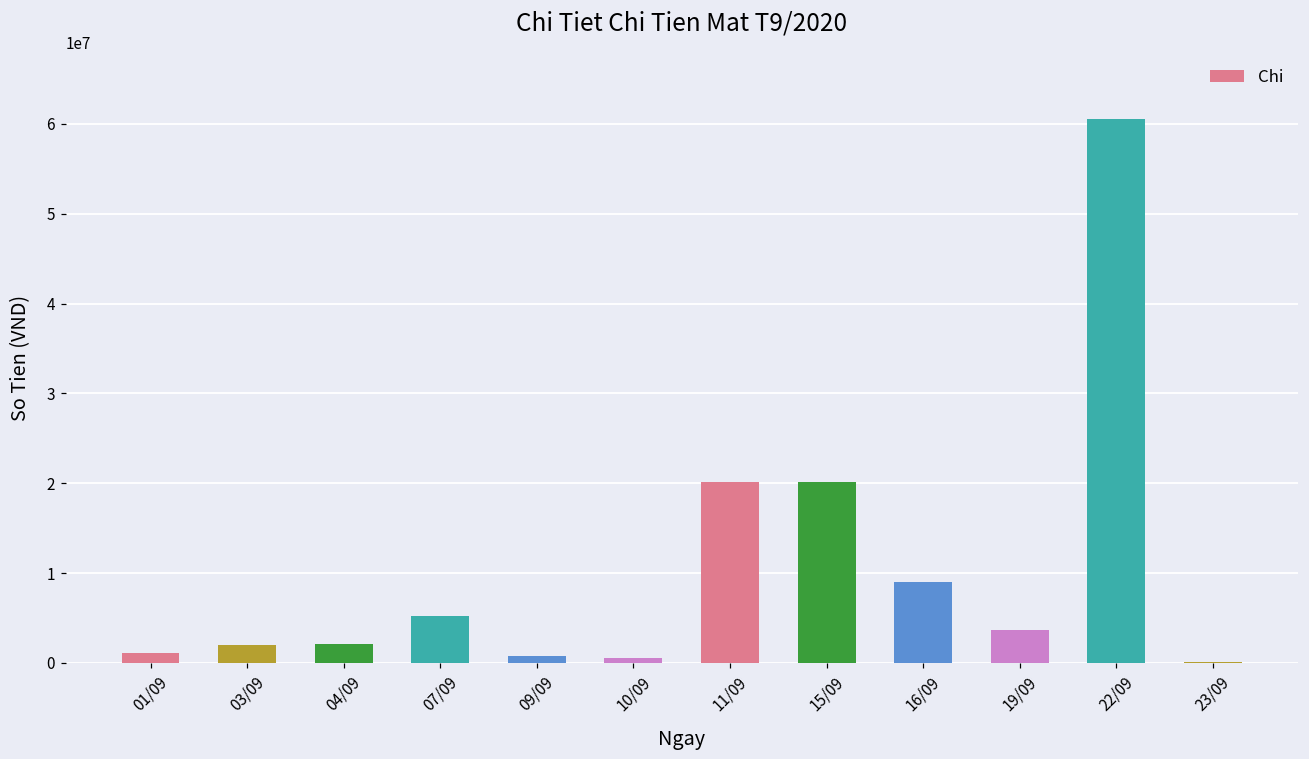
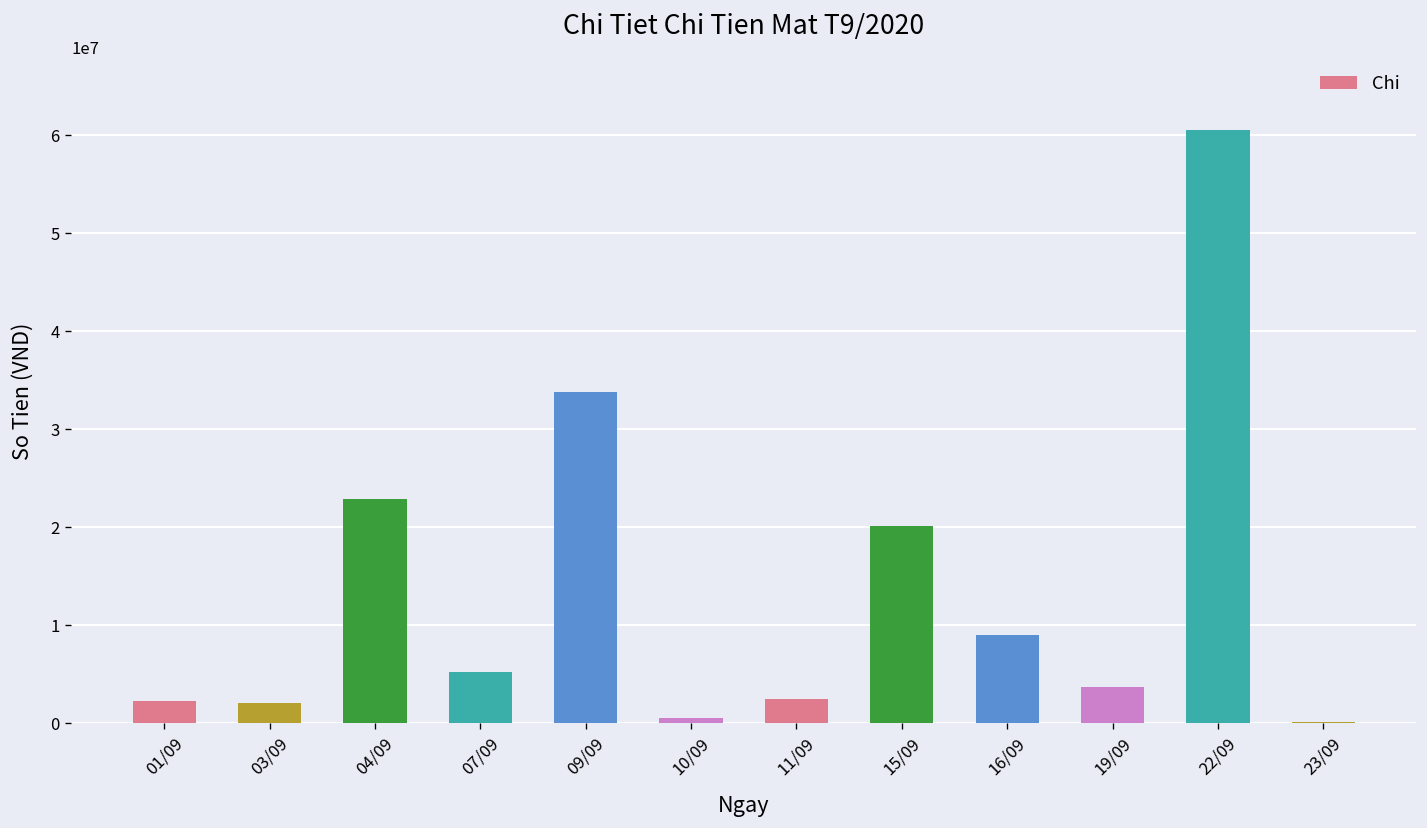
01/09: 1000000 -> 2000000
04/09: 2000000 -> 23000000
09/09: 1000000 -> 34000000
11/09: 20000000 -> 3000000
